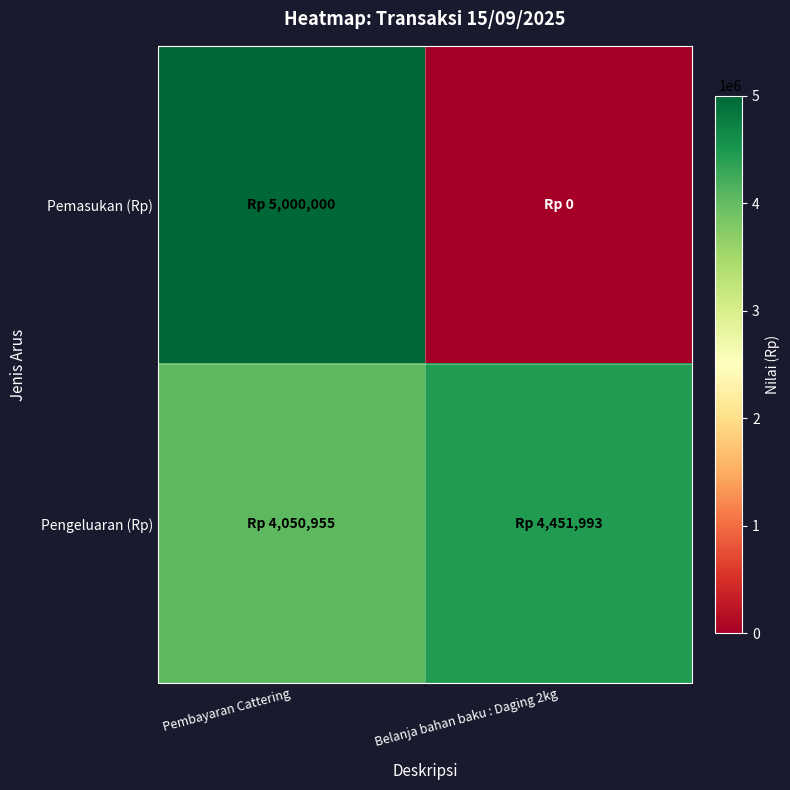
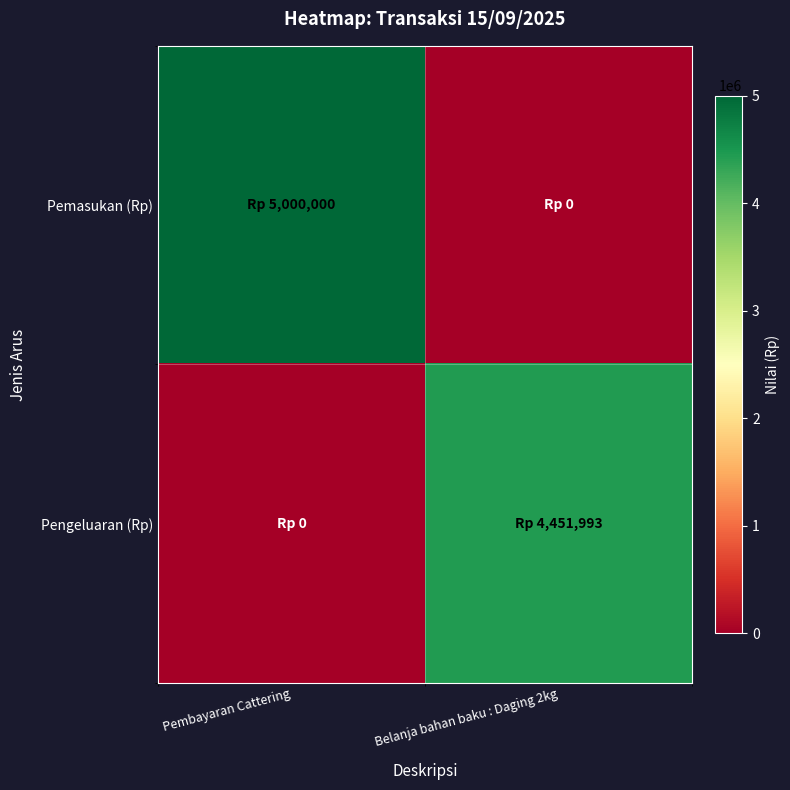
Pengeluaran (Rp), Pembayaran Cattering: 4,050,955 -> 0
